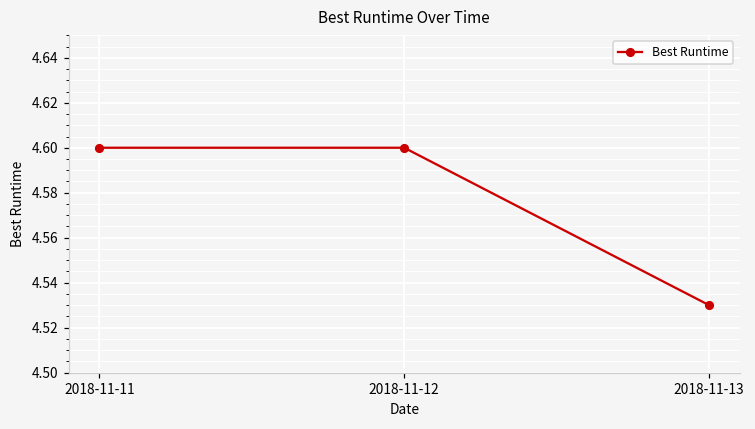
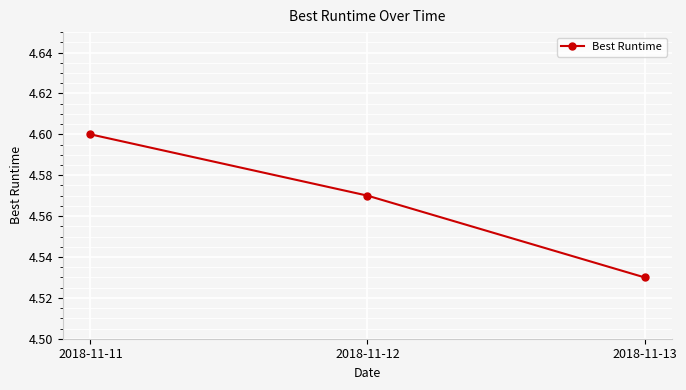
2018-11-12: 4.60 -> 4.57
